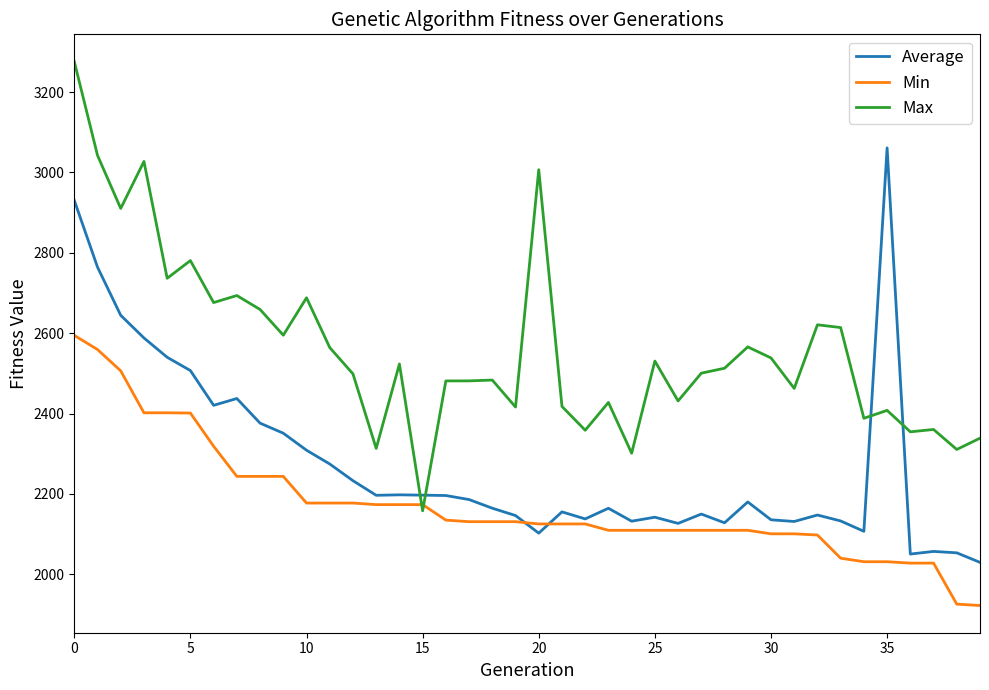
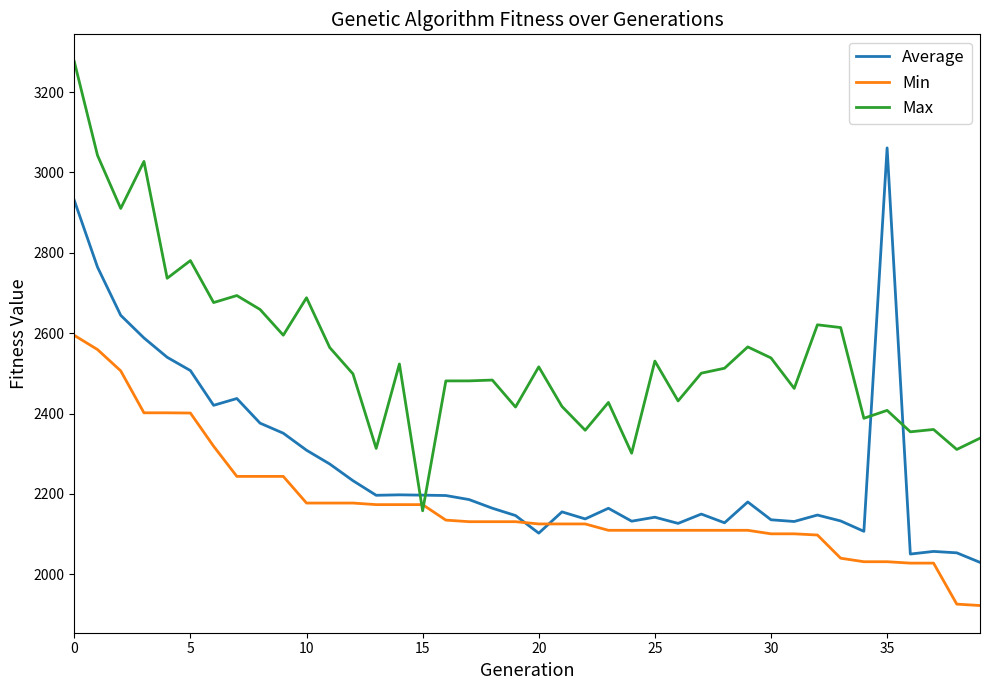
Max, 20: 3010 -> 2520
